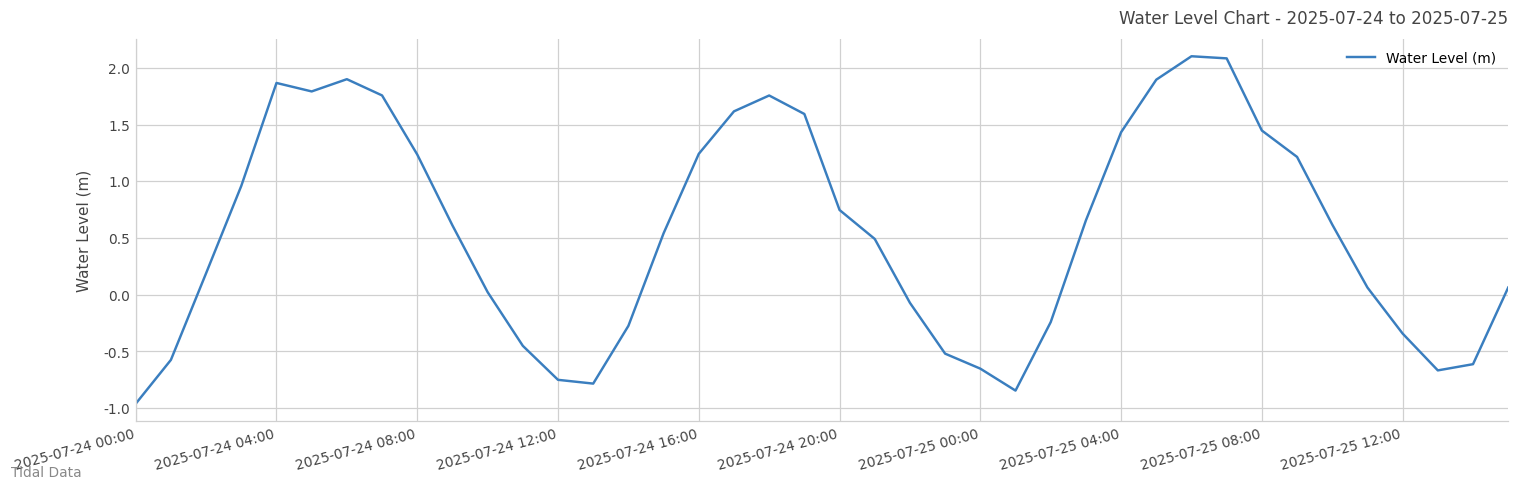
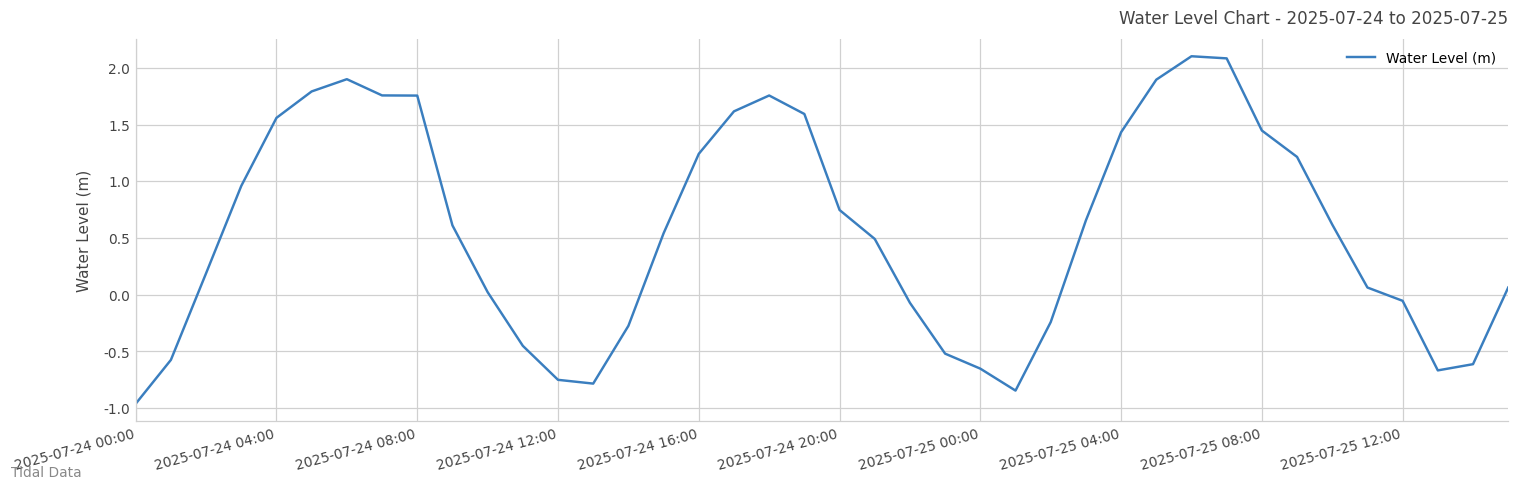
2025-07-24 04:00: 1.87 -> 1.56
2025-07-24 08:00: 1.24 -> 1.76
2025-07-25 12:00: -0.34 -> -0.05
